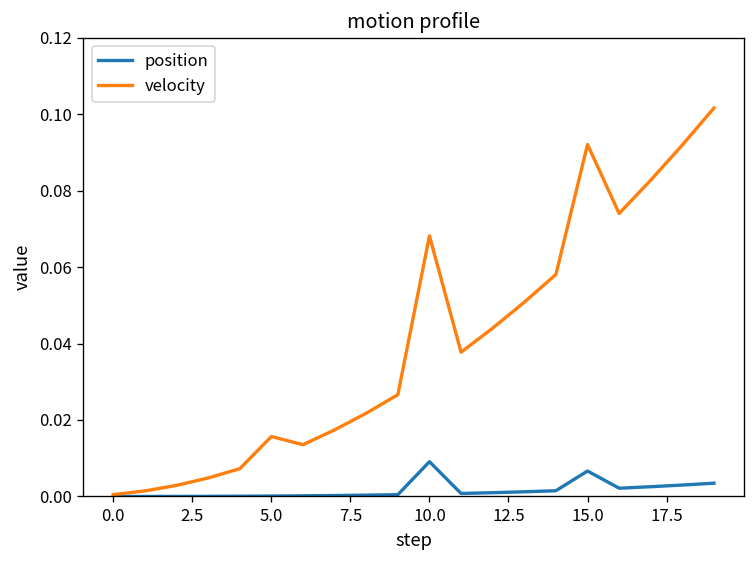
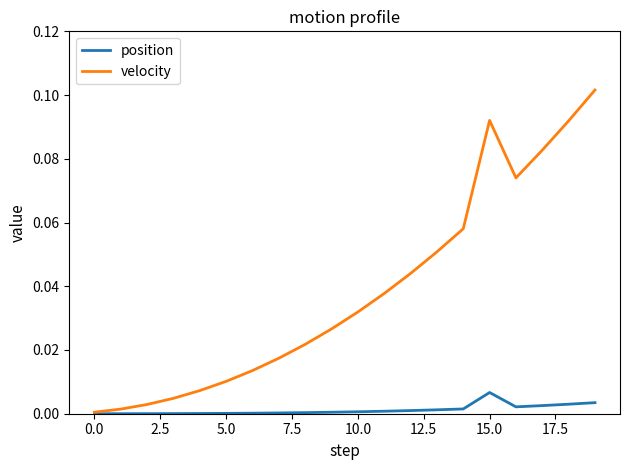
velocity, 5.0: 0.016 -> 0.010
position, 10.0: 0.009 -> 0.001
velocity, 10.0: 0.068 -> 0.032
